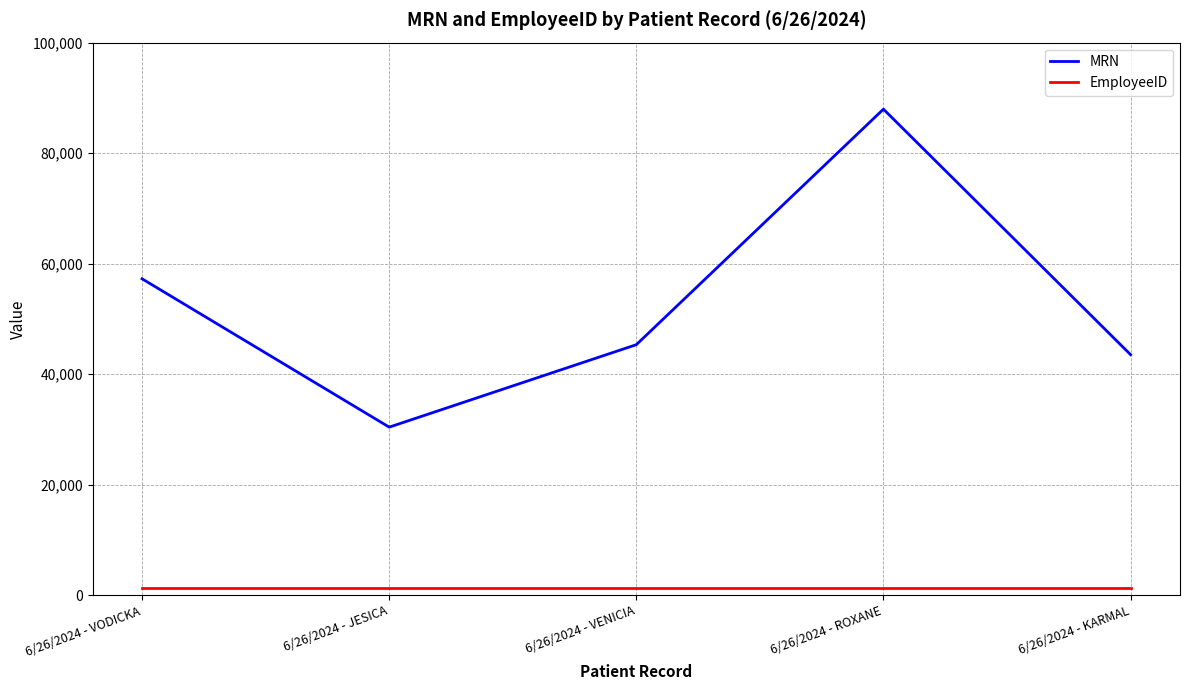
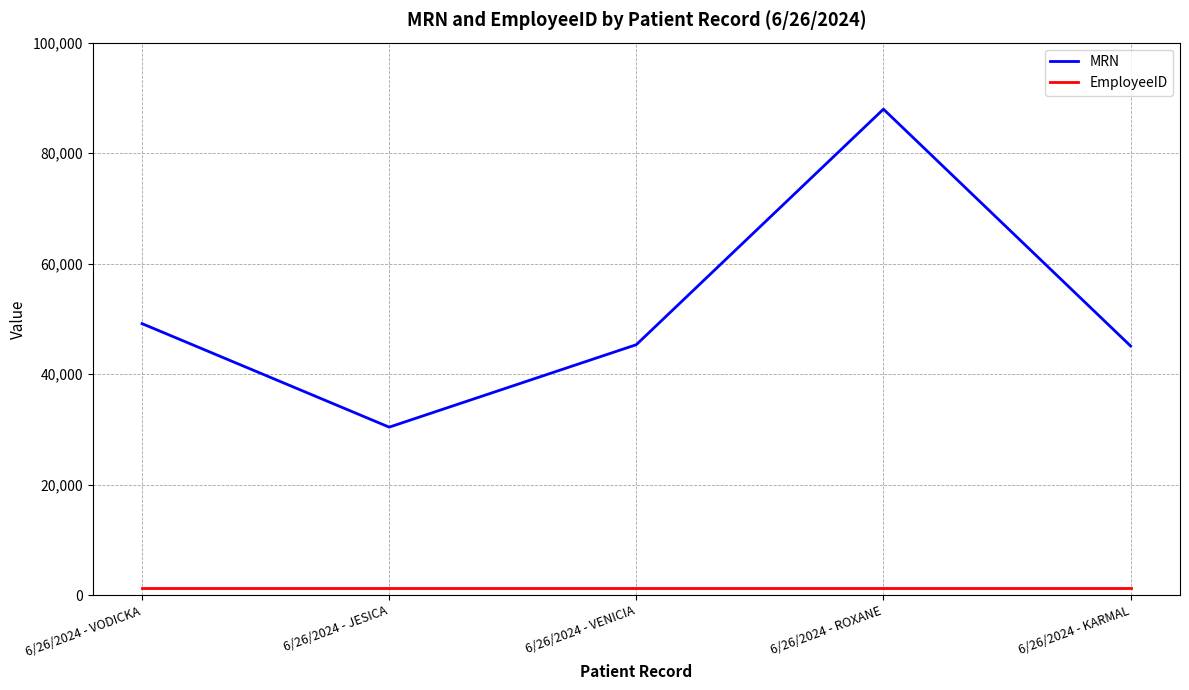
MRN, 6/26/2024 - VODICKA: 57,000 -> 49,000
MRN, 6/26/2024 - KARMAL: 44,000 -> 45,000
